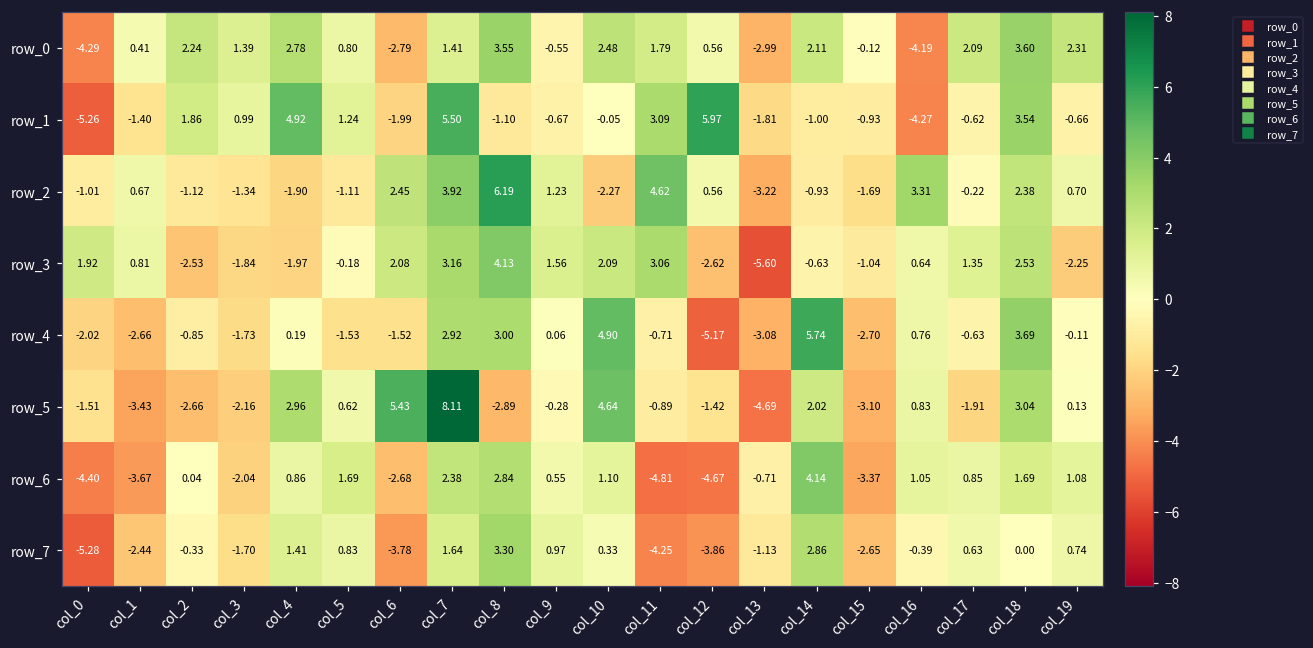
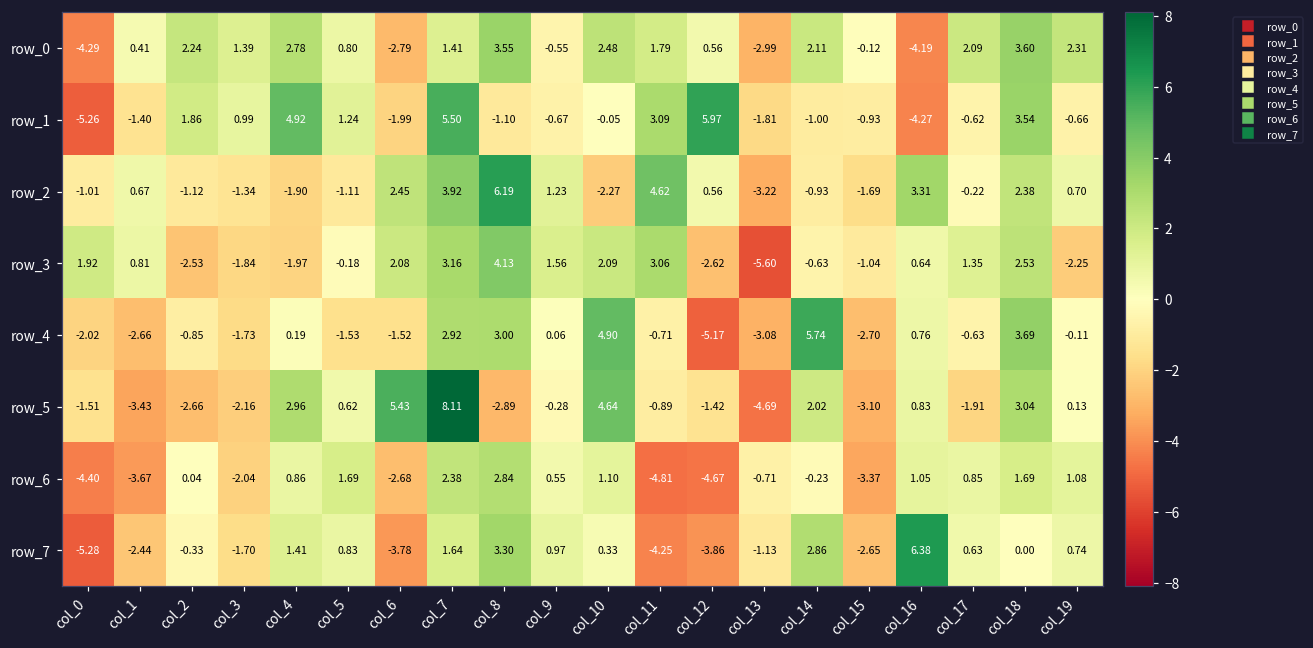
row_6, col_14: 4.14 -> -0.23
row_7, col_16: -0.39 -> 6.38
